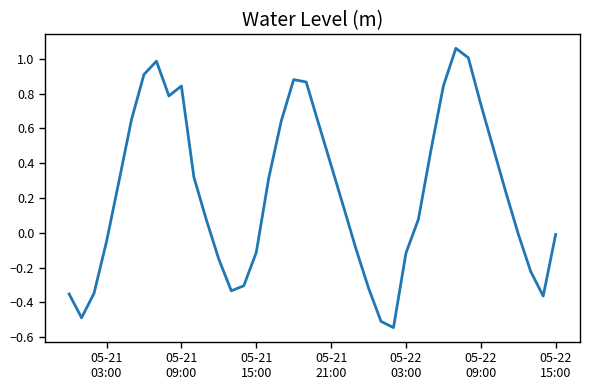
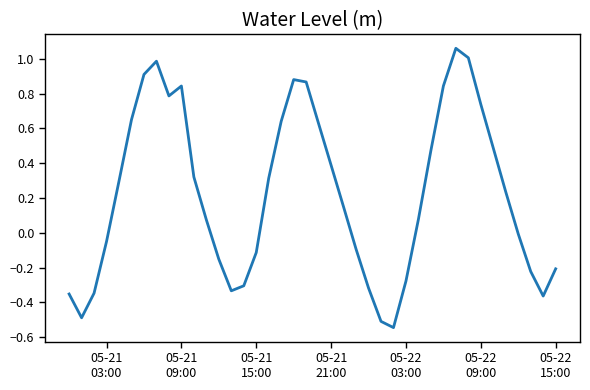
05-22 03:00: -0.12 -> -0.28
05-22 15:00: -0.01 -> -0.21
